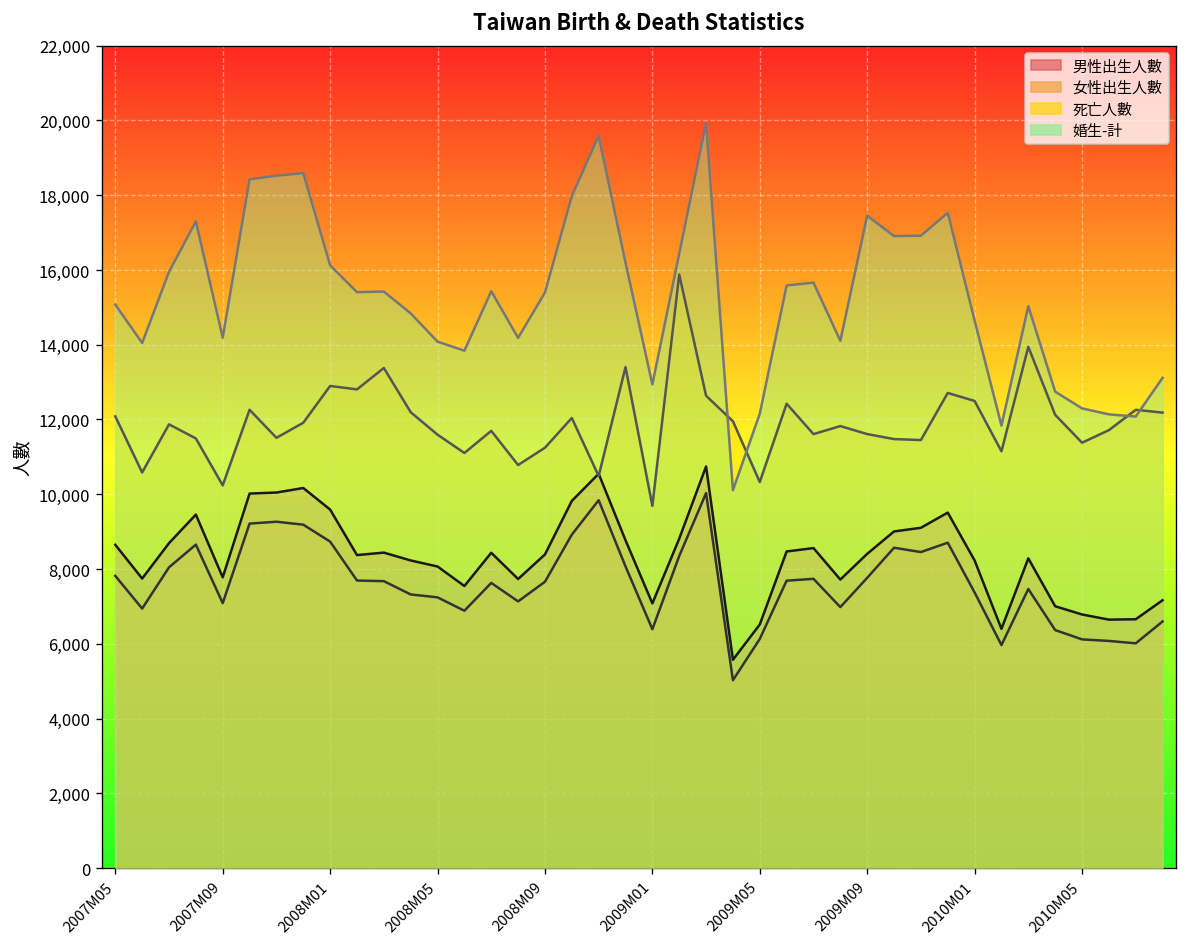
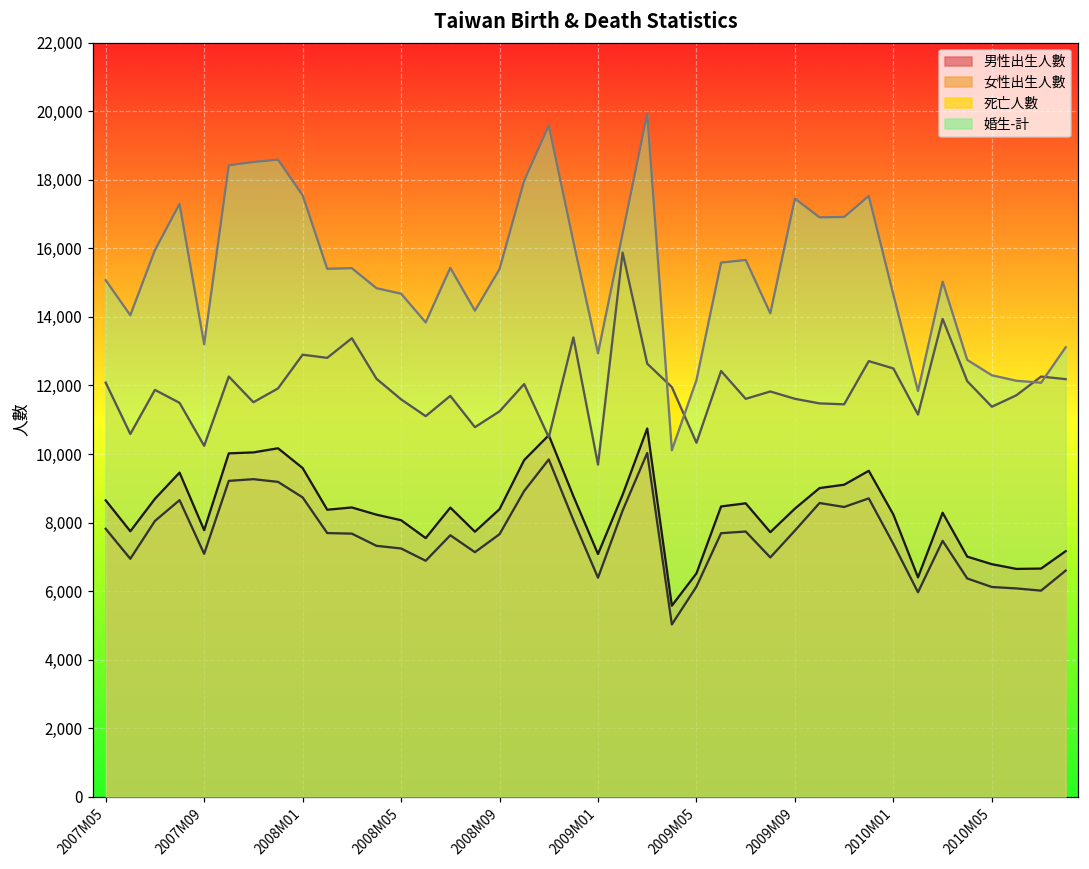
婚生-計, 2007M09: 14,200 -> 13,200
婚生-計, 2008M01: 16,100 -> 17,600
婚生-計, 2008M05: 14,100 -> 14,700
